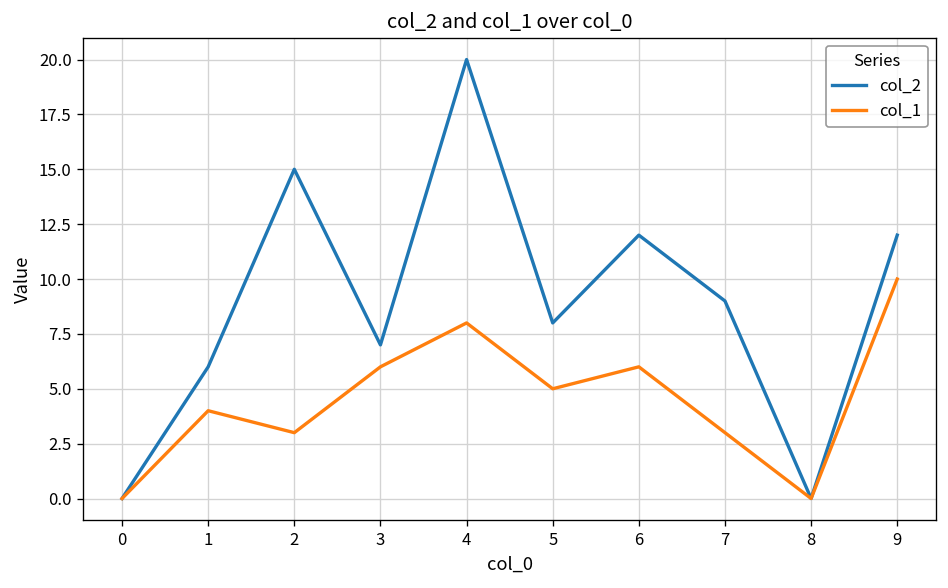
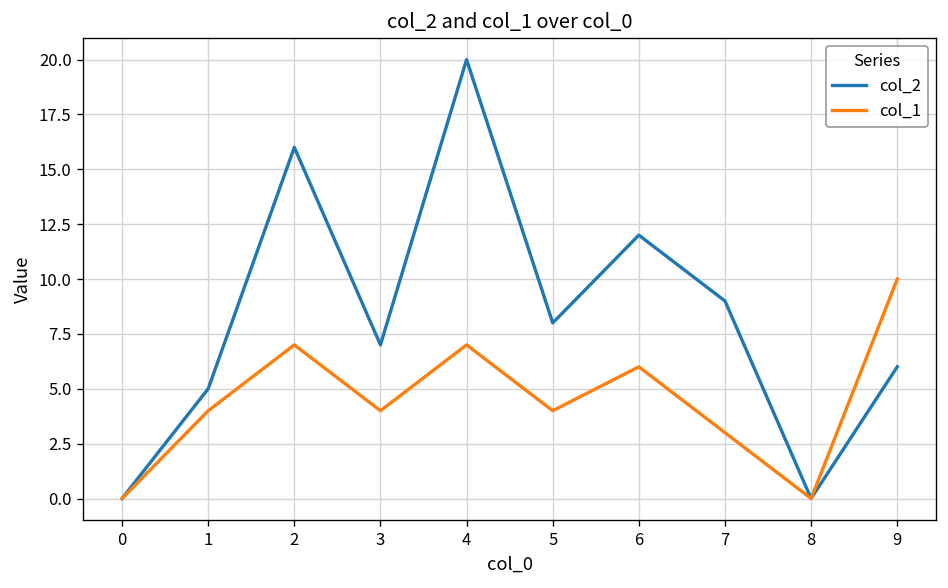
col_2, 1: 6 -> 5
col_2, 2: 15 -> 16
col_1, 2: 3 -> 7
col_1, 3: 6 -> 4
col_1, 4: 8 -> 7
col_1, 5: 5 -> 4
col_2, 9: 12 -> 6
